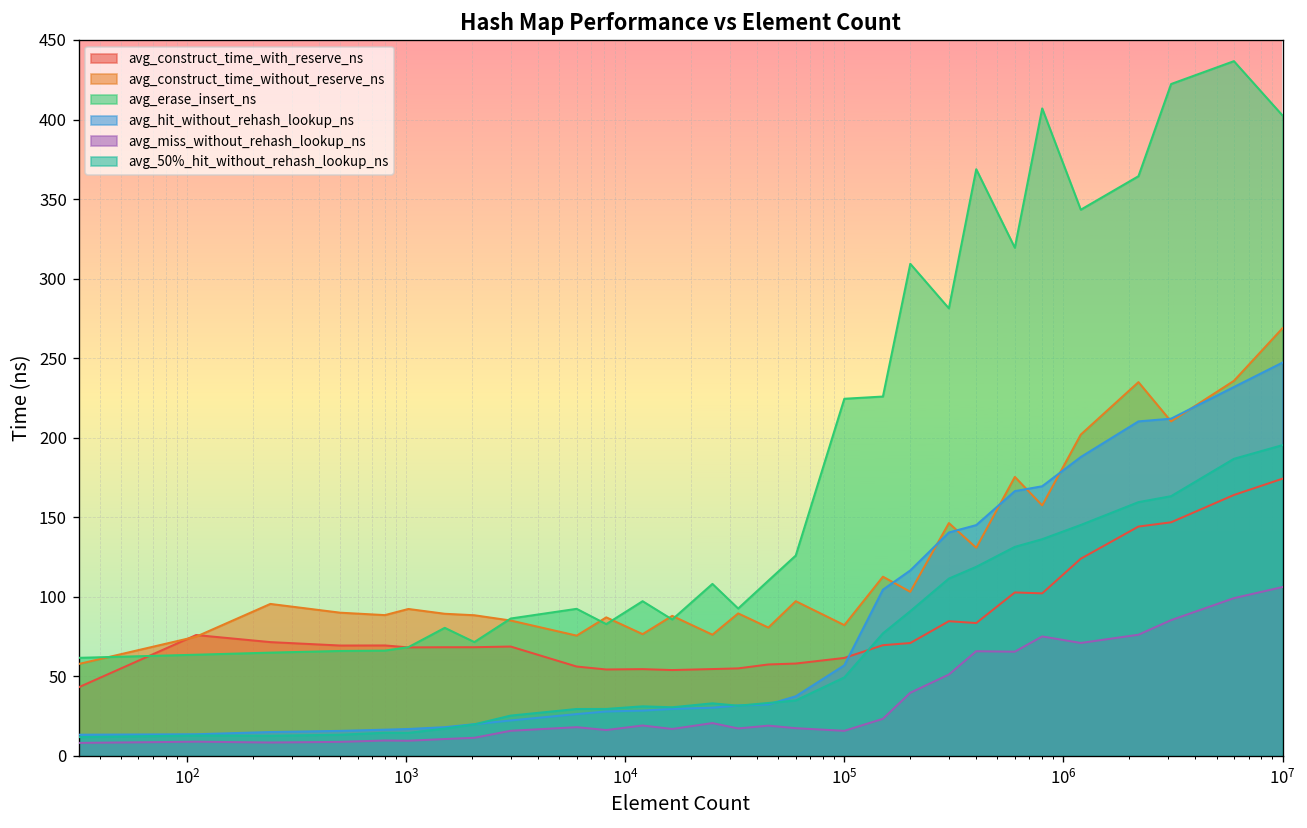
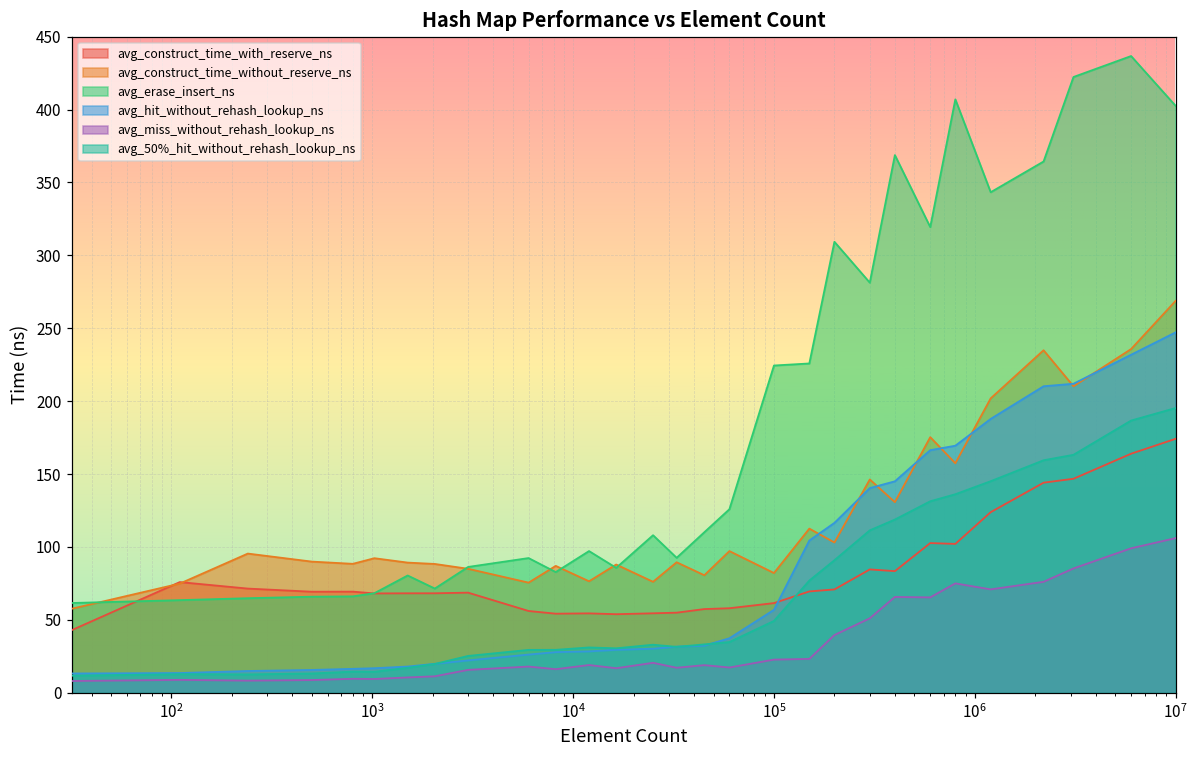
avg_miss_without_rehash_lookup_ns, 10^5: 16 -> 23
